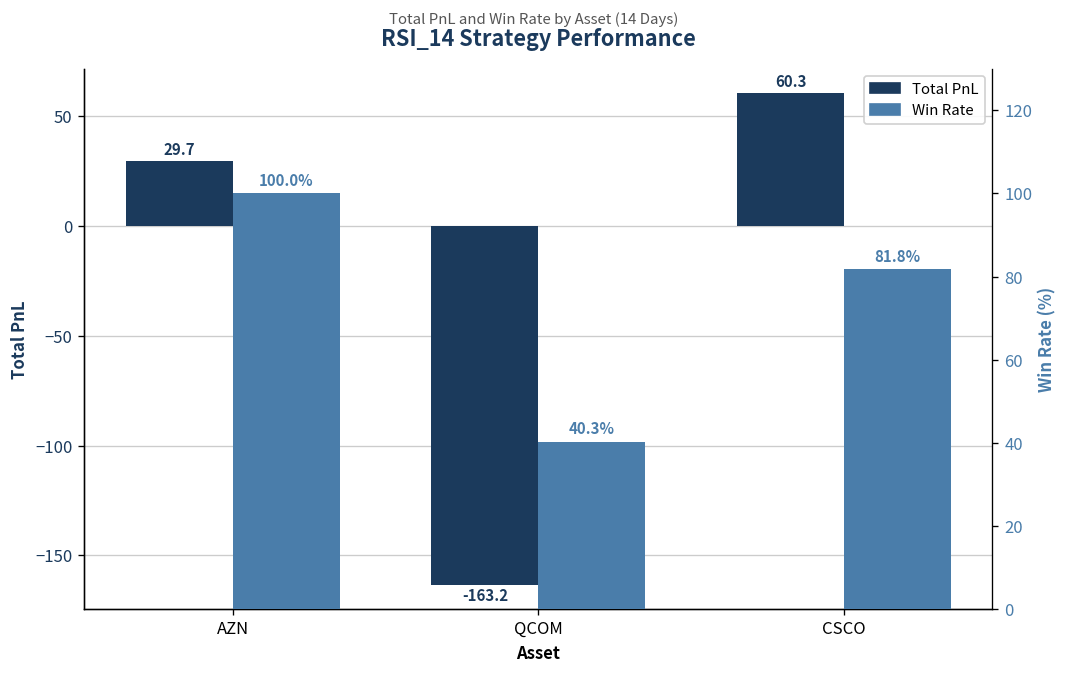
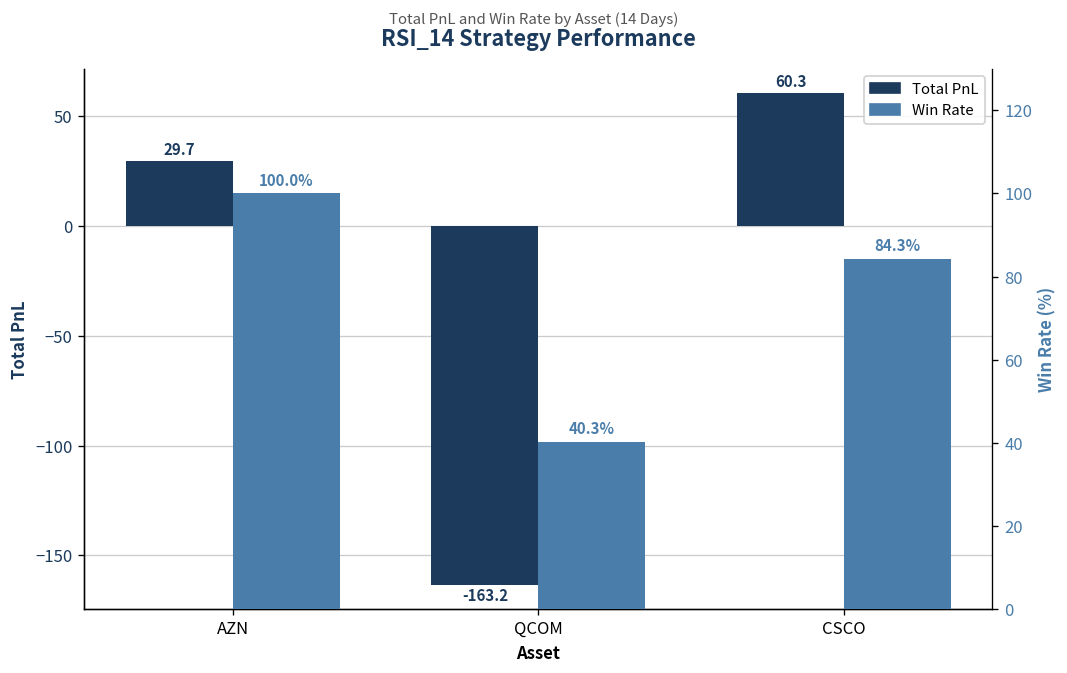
Win Rate, CSCO: 81.8% -> 84.3%
